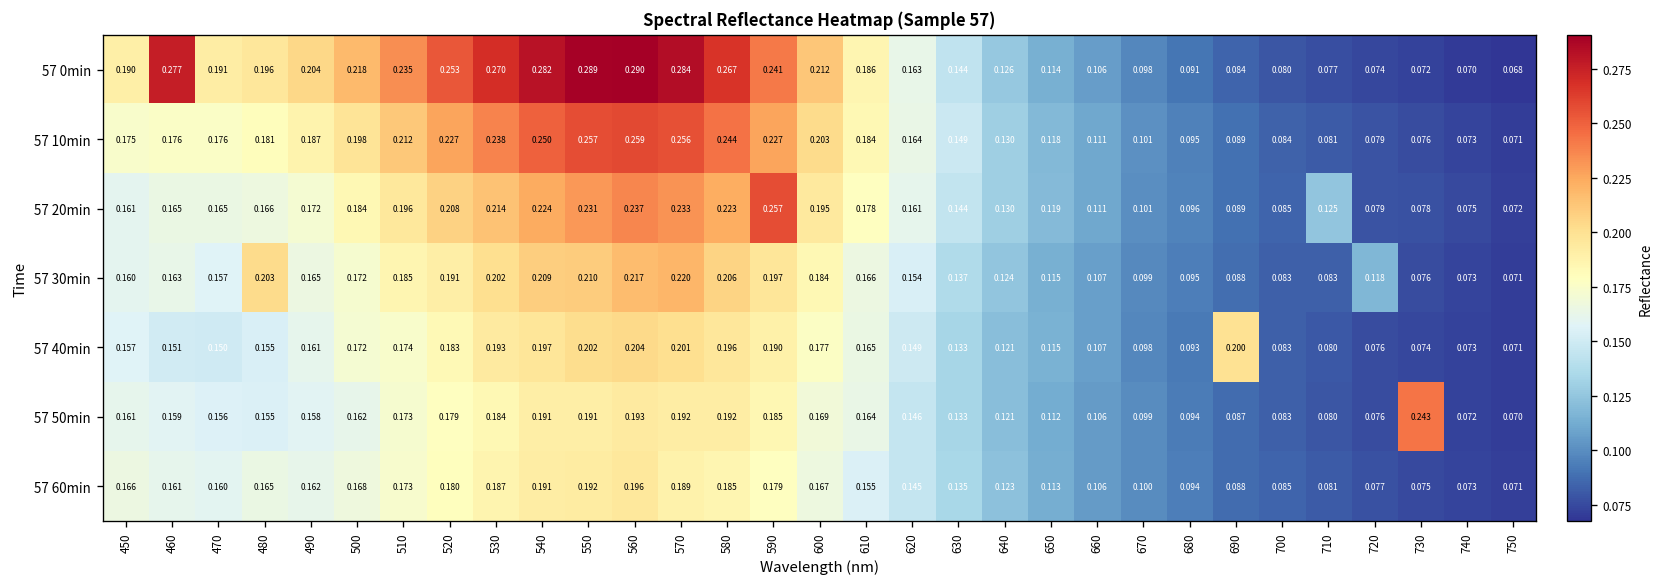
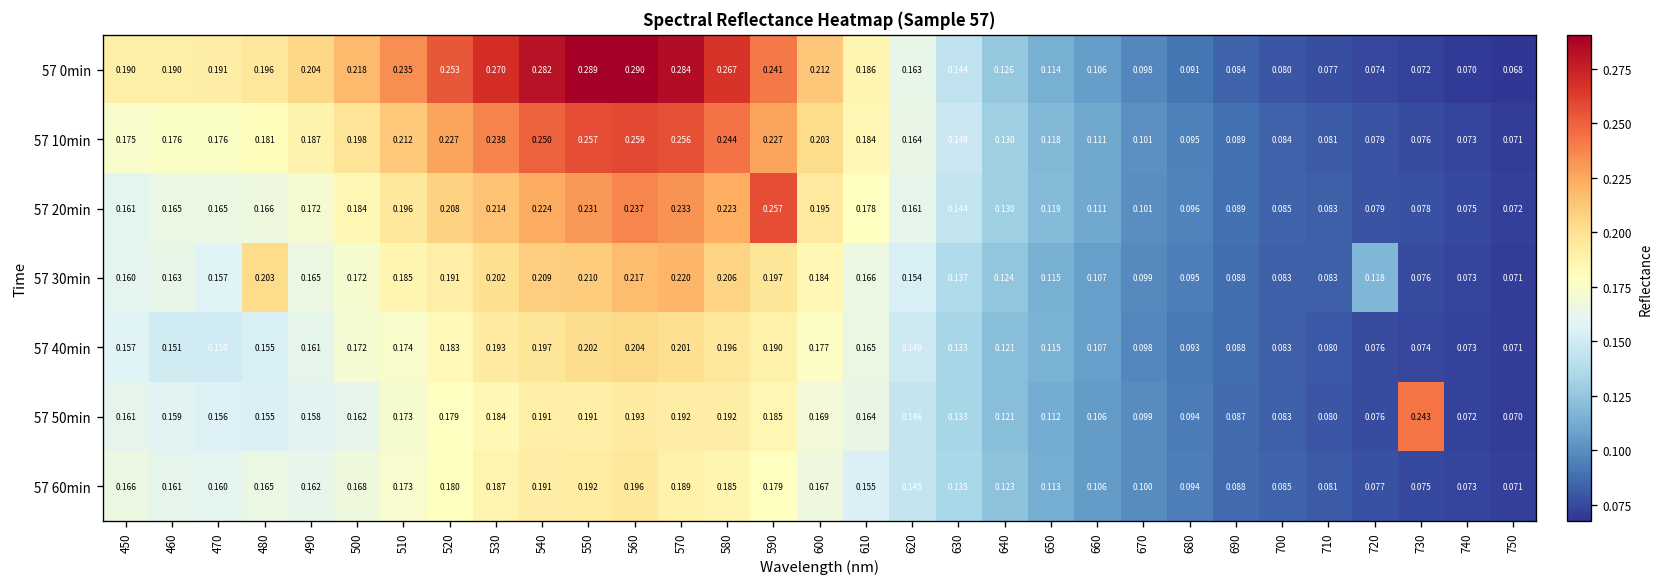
57 0min, 460: 0.277 -> 0.190
57 20min, 710: 0.125 -> 0.083
57 40min, 690: 0.200 -> 0.088
